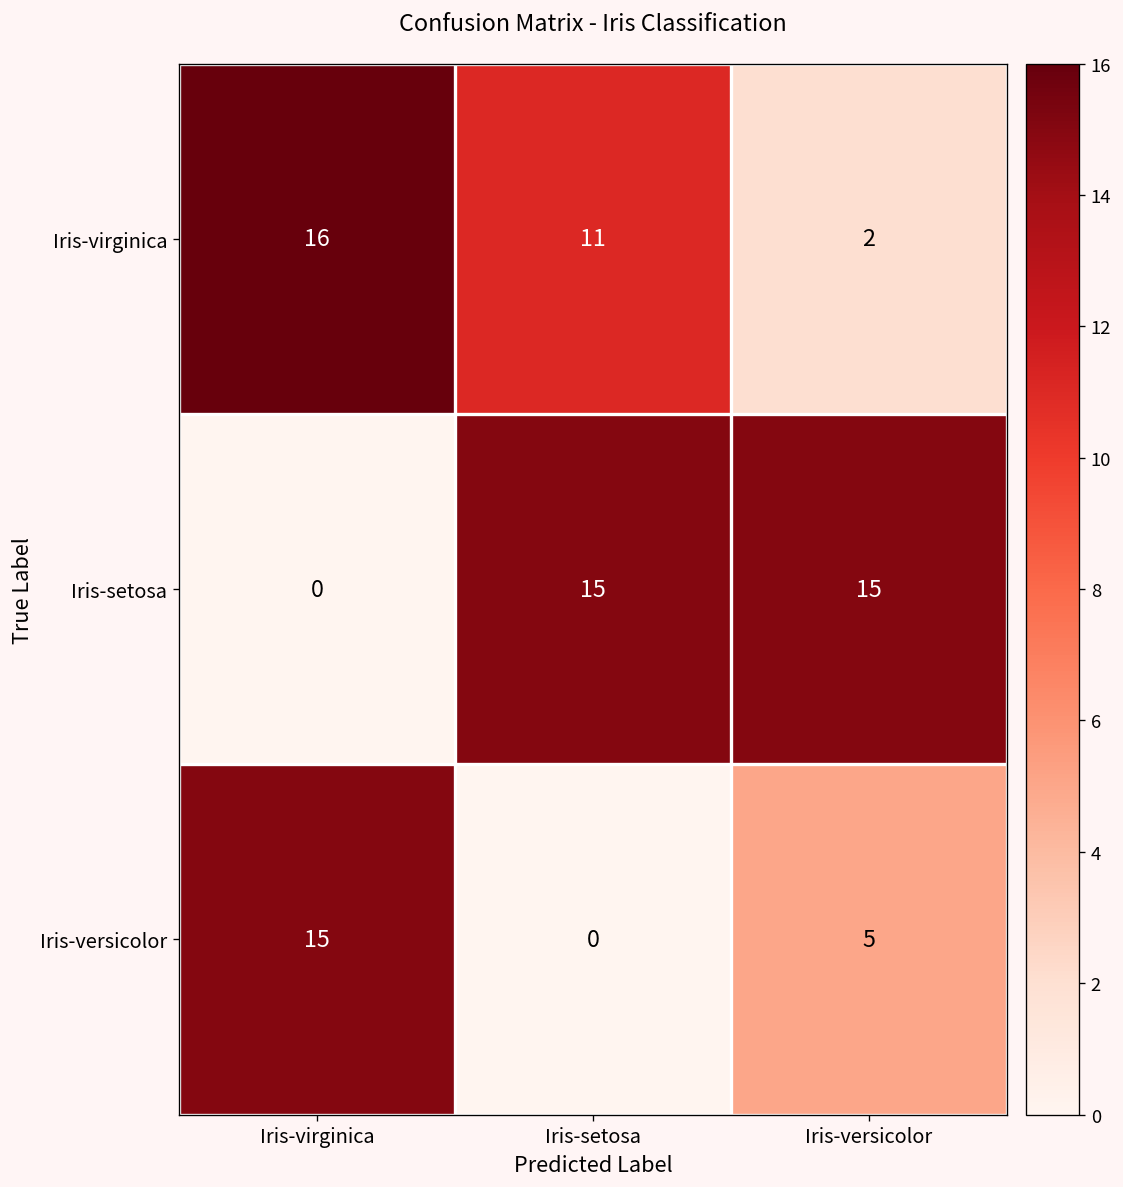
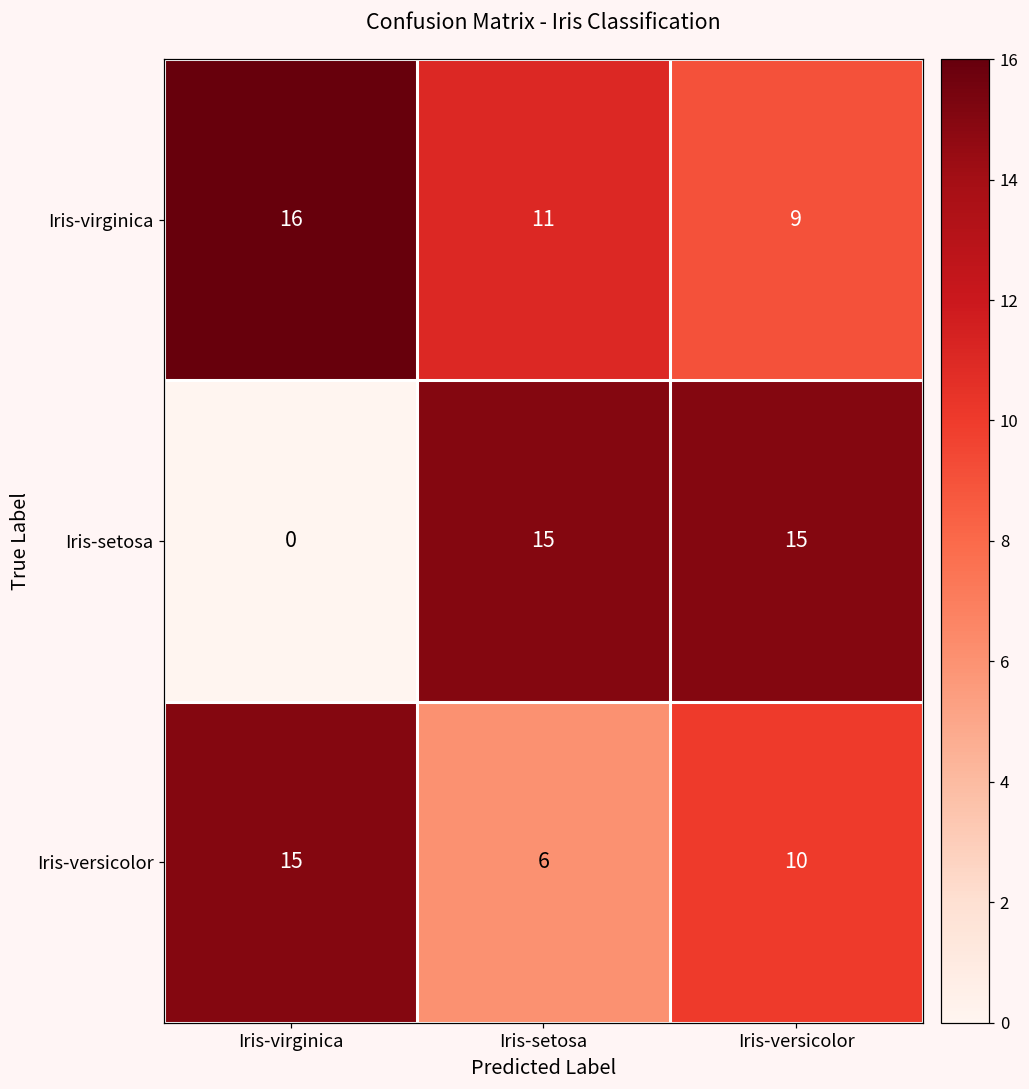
Iris-virginica, Iris-versicolor: 2 -> 9
Iris-versicolor, Iris-setosa: 0 -> 6
Iris-versicolor, Iris-versicolor: 5 -> 10
